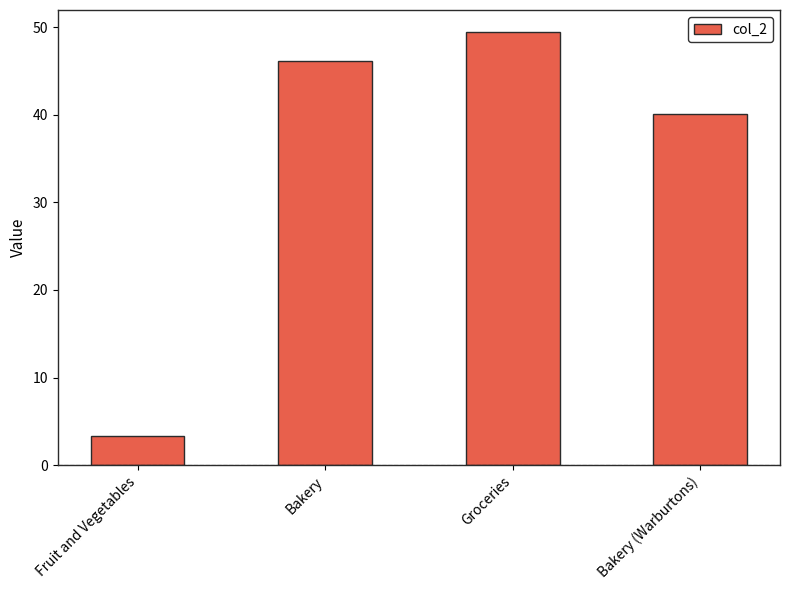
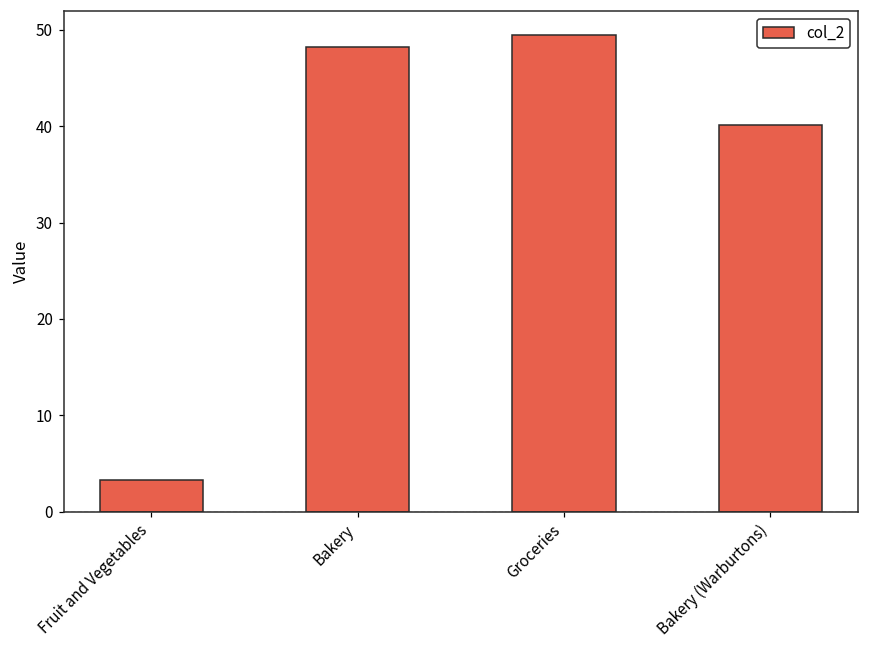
Bakery: 46 -> 48
